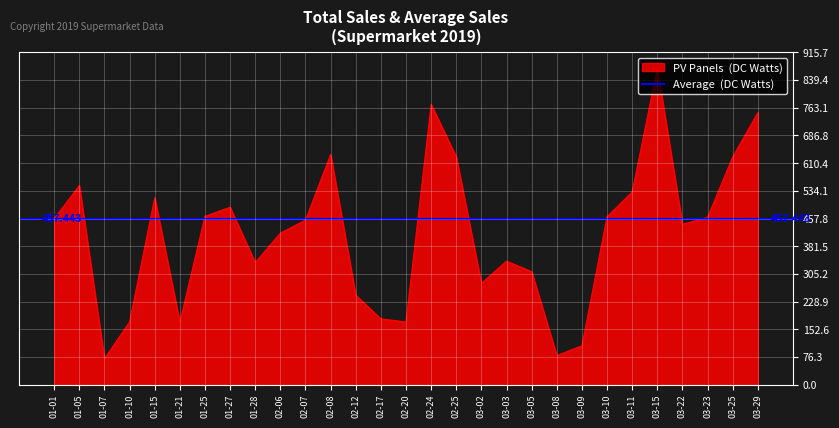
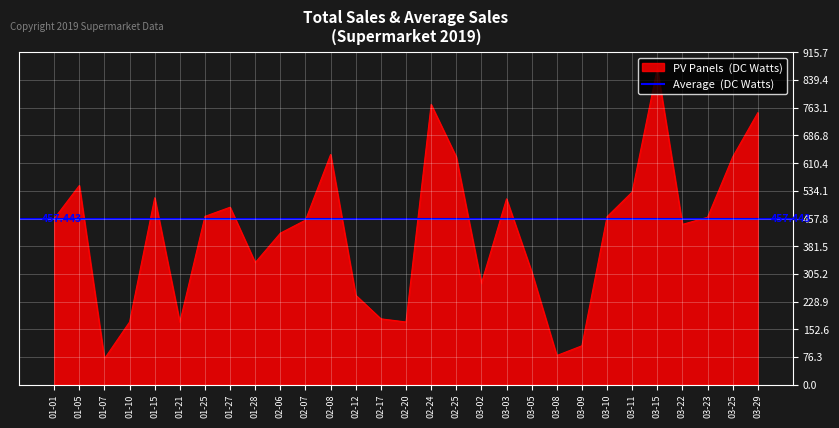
03-03: 340 -> 510
